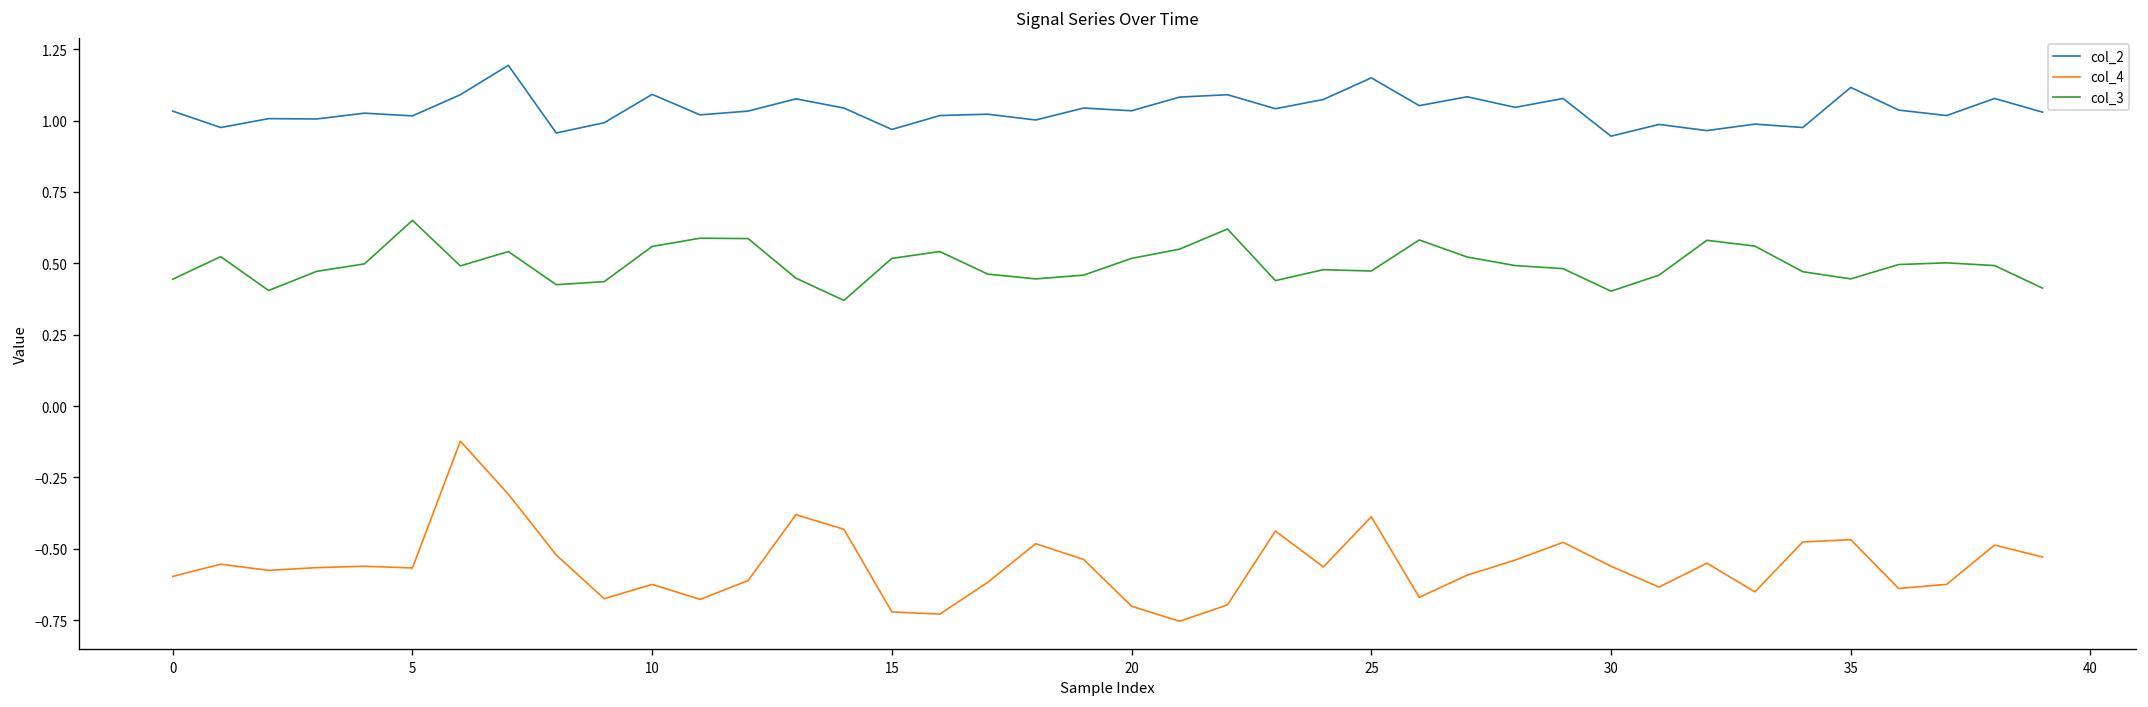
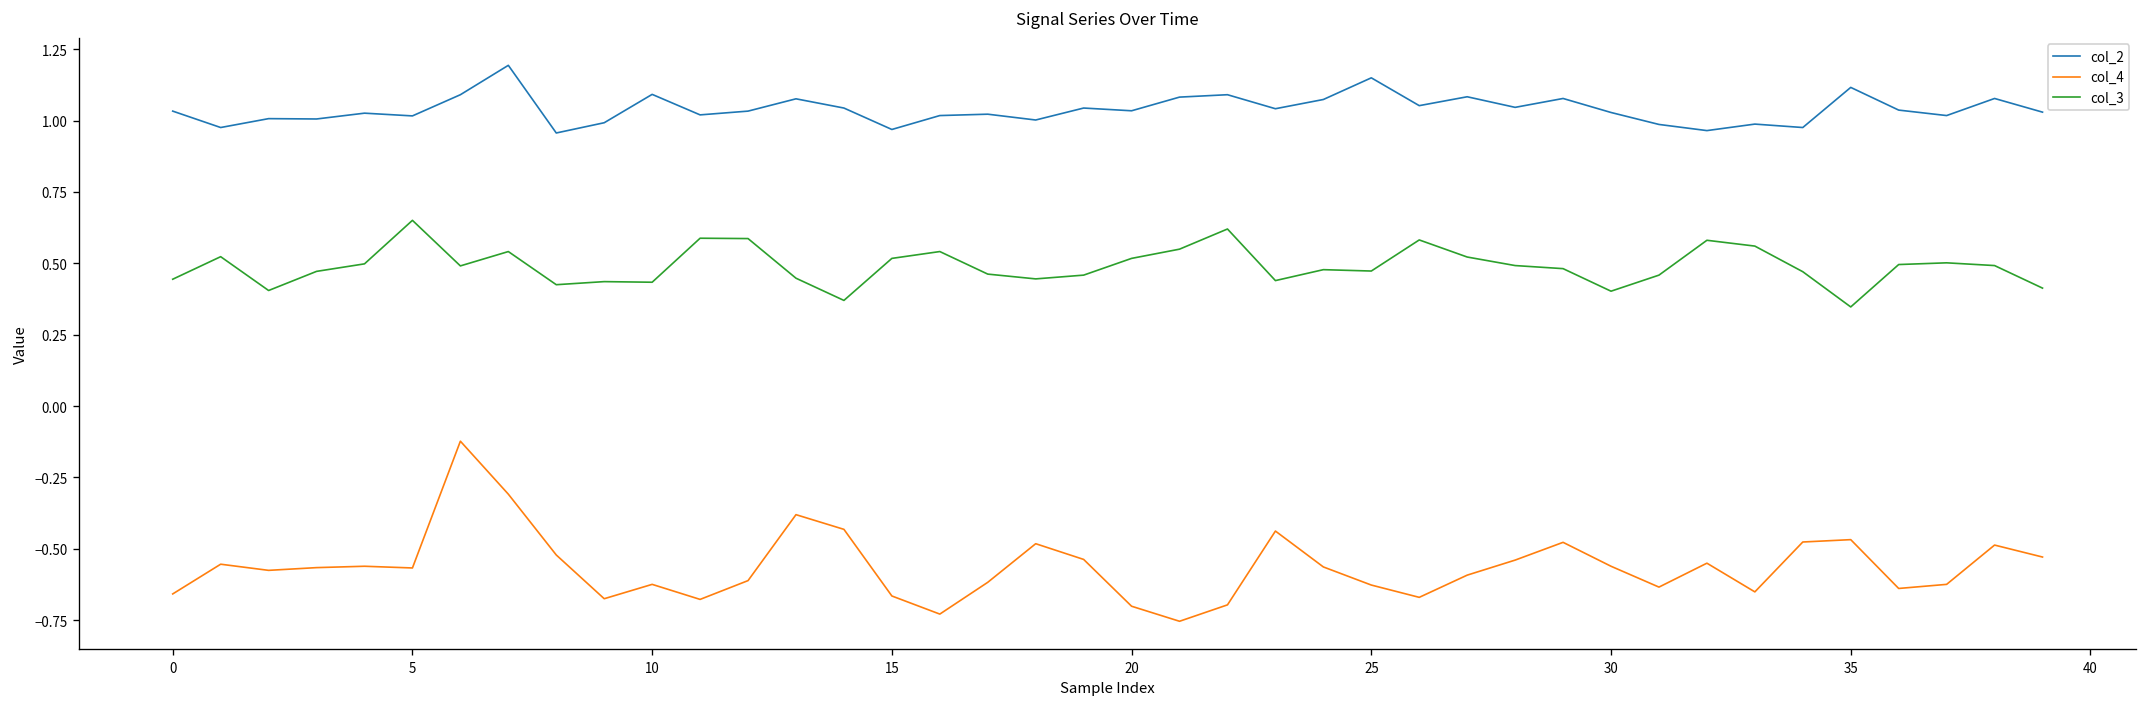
col_4, 0: -0.60 -> -0.66
col_3, 10: 0.56 -> 0.43
col_4, 15: -0.72 -> -0.67
col_4, 25: -0.39 -> -0.63
col_2, 30: 0.95 -> 1.03
col_3, 35: 0.45 -> 0.35
